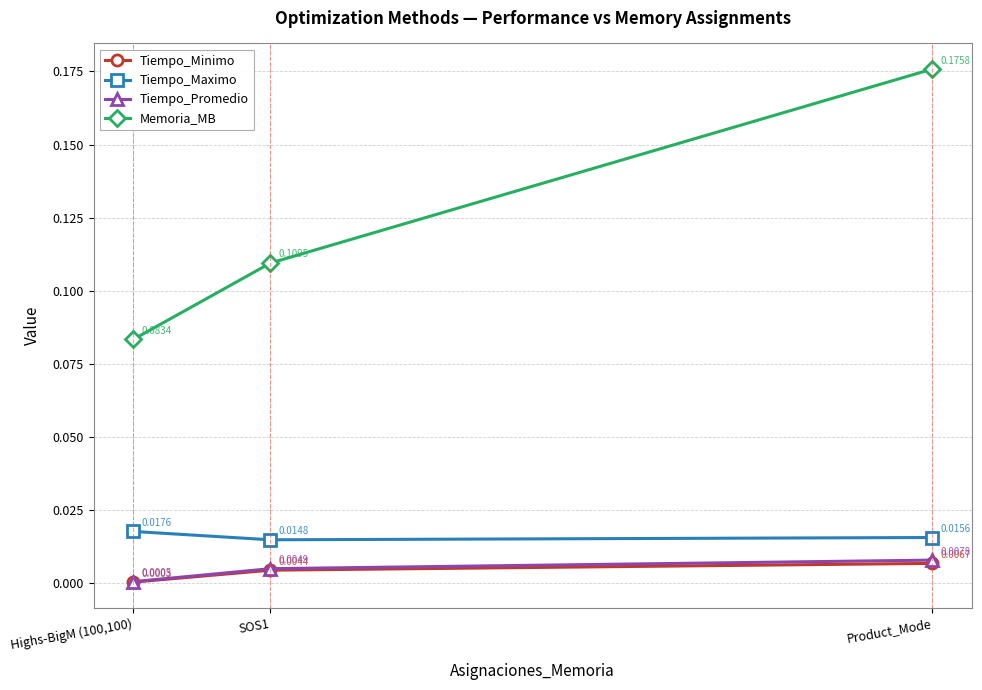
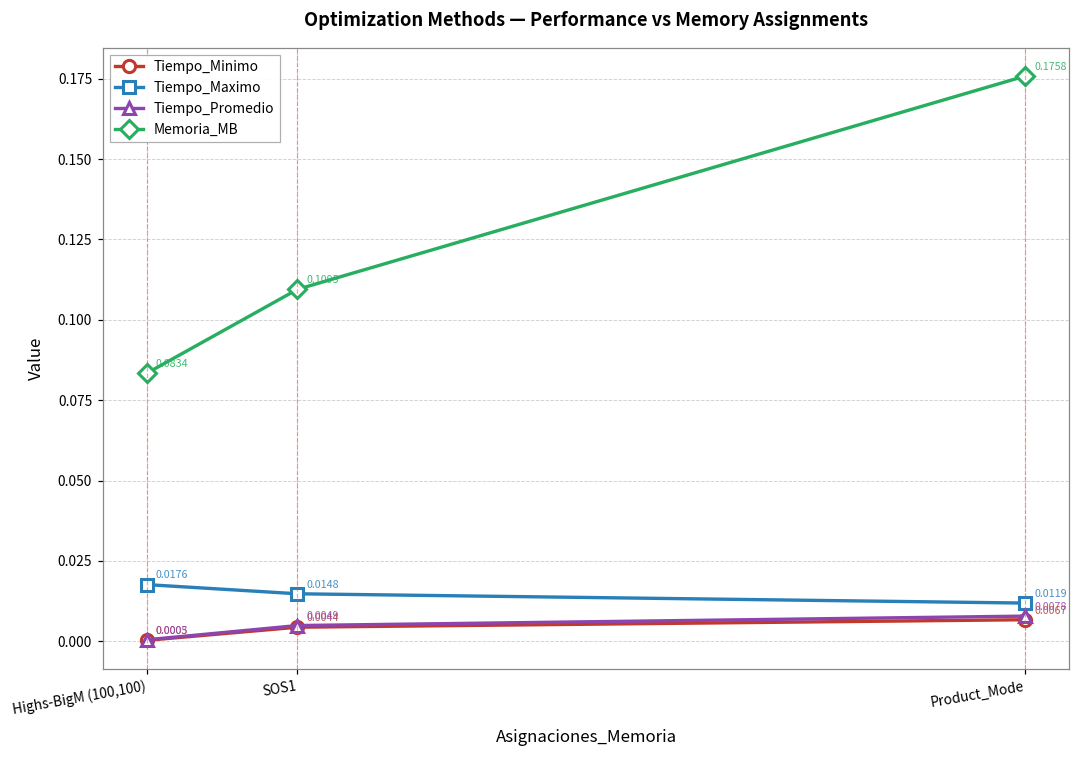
Tiempo_Maximo, Product_Mode: 0.0156 -> 0.0119
